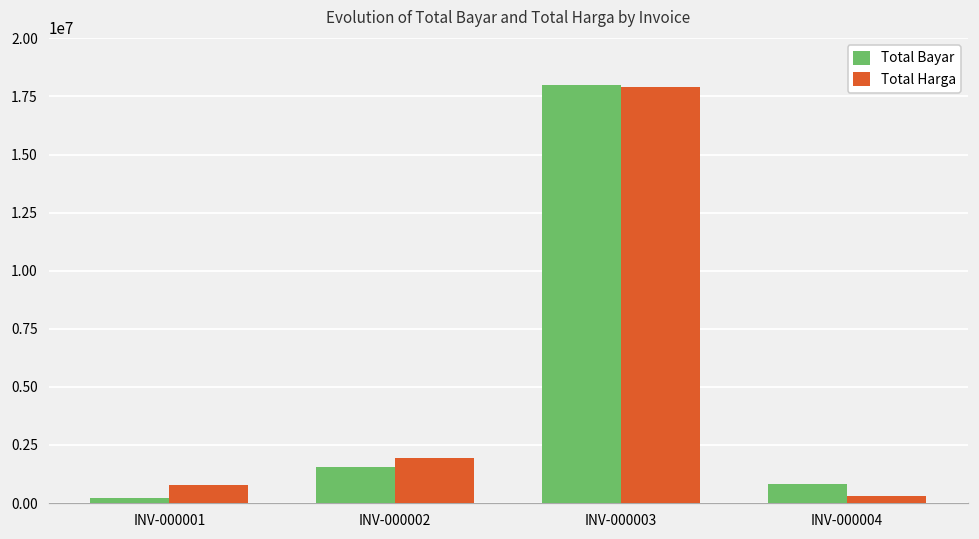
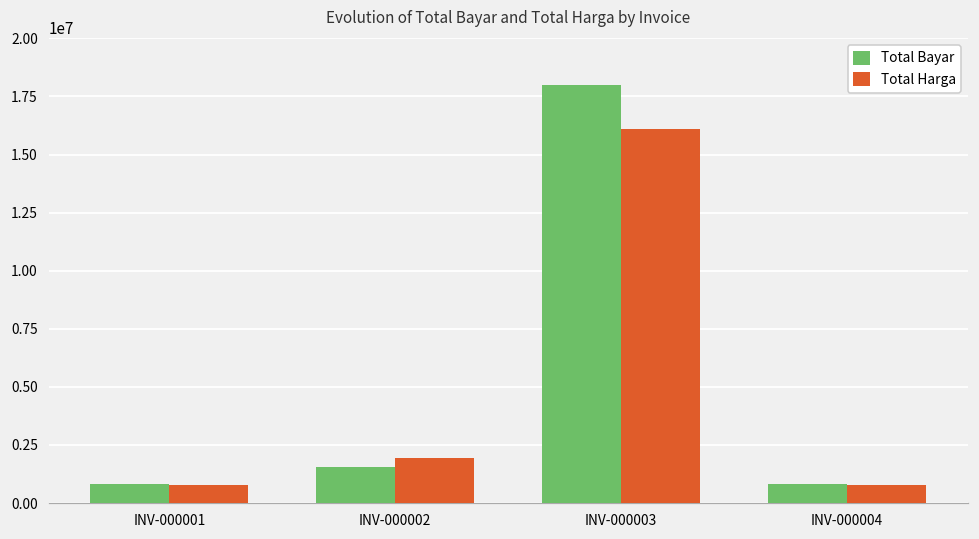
Total Bayar, INV-000001: 200000 -> 800000
Total Harga, INV-000003: 17900000 -> 16100000
Total Harga, INV-000004: 300000 -> 800000
